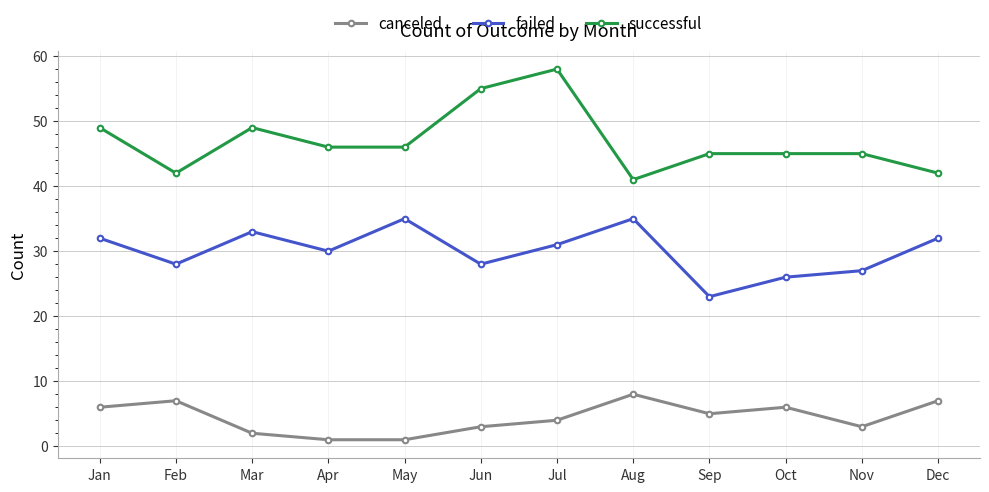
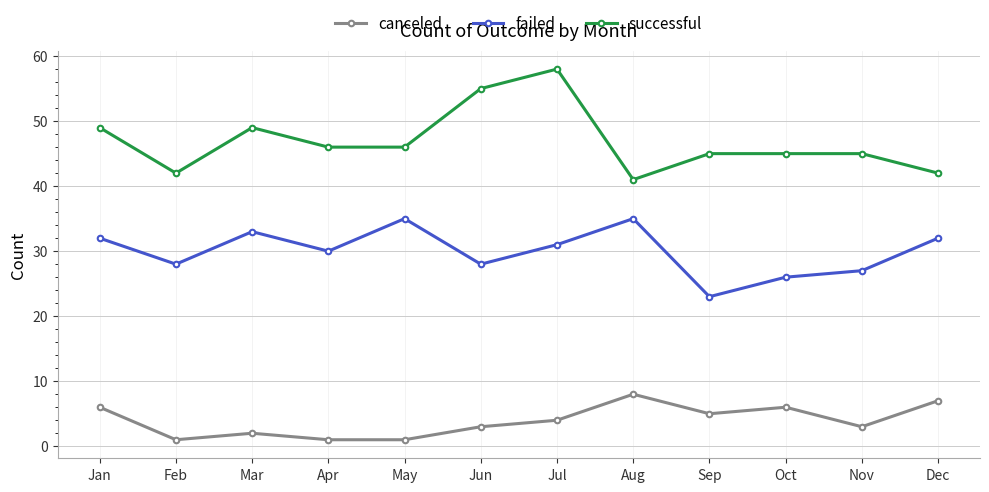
canceled, Feb: 7 -> 1
